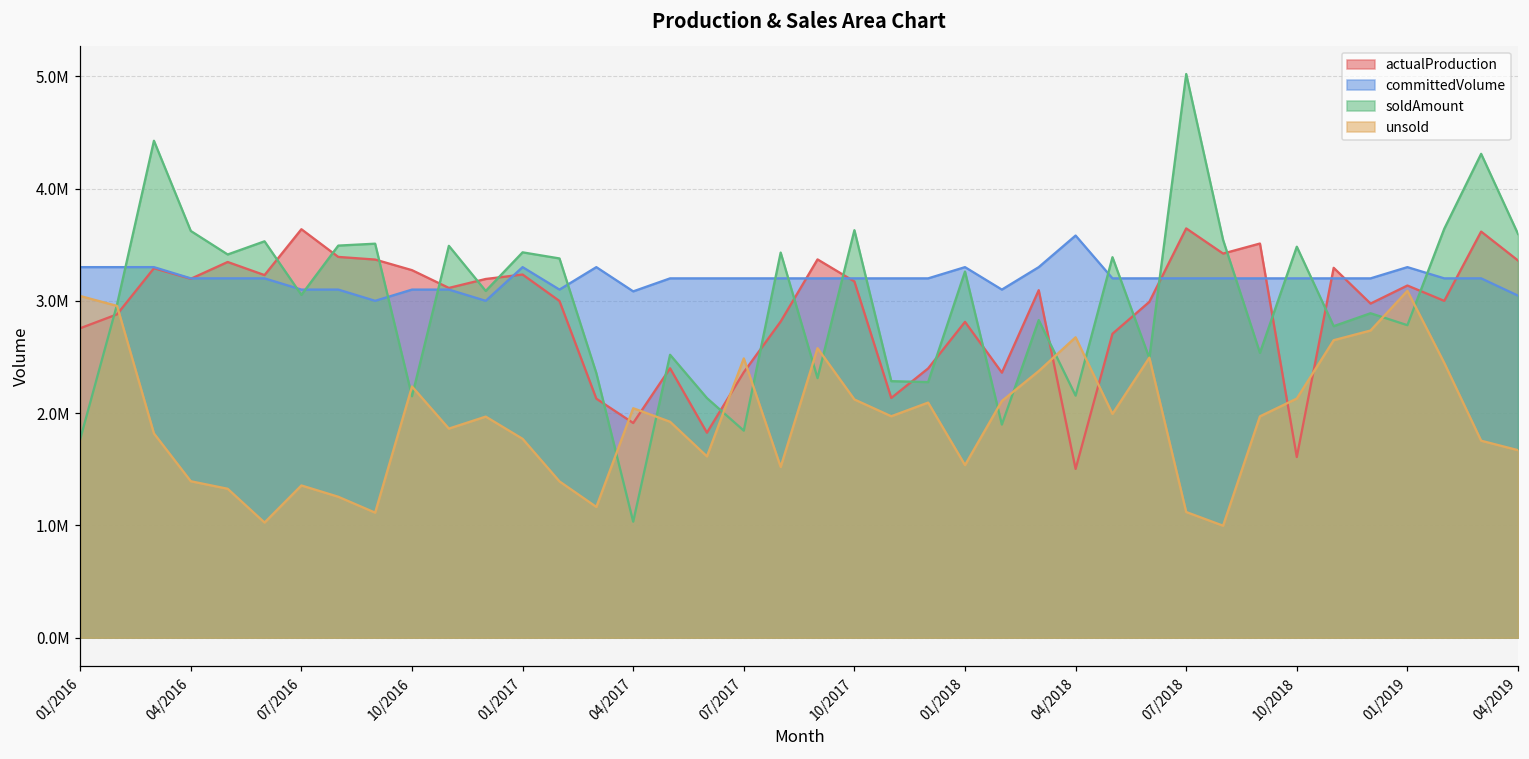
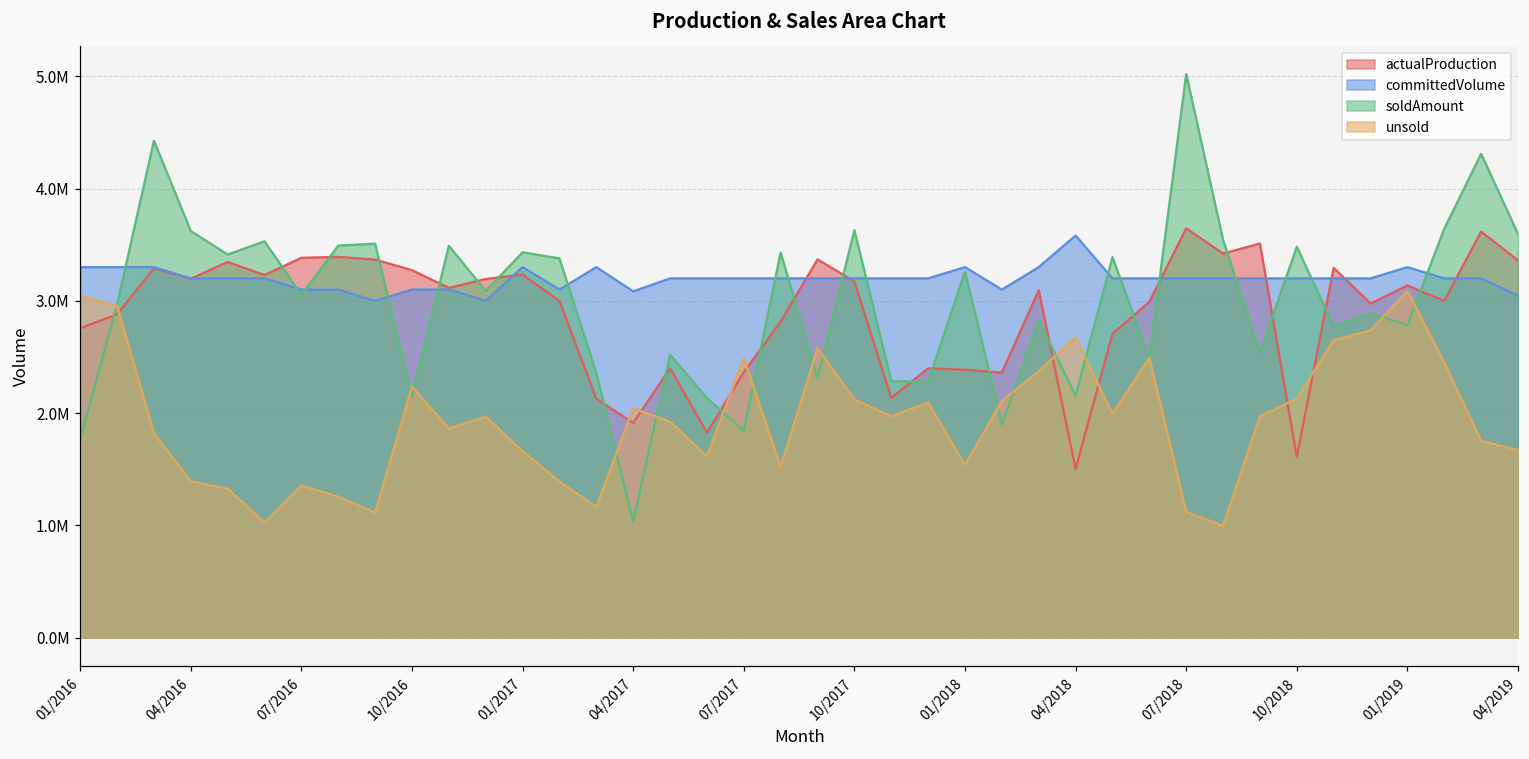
actualProduction, 07/2016: 3640000 -> 3380000
unsold, 01/2017: 1770000 -> 1660000
actualProduction, 01/2018: 2810000 -> 2390000
